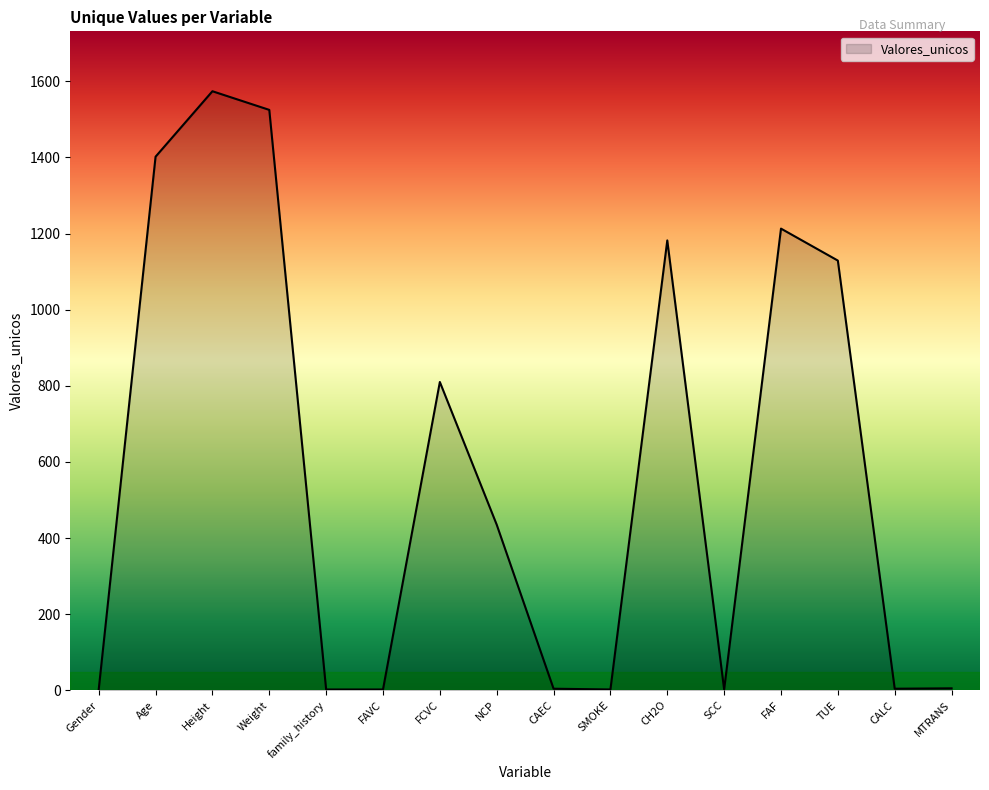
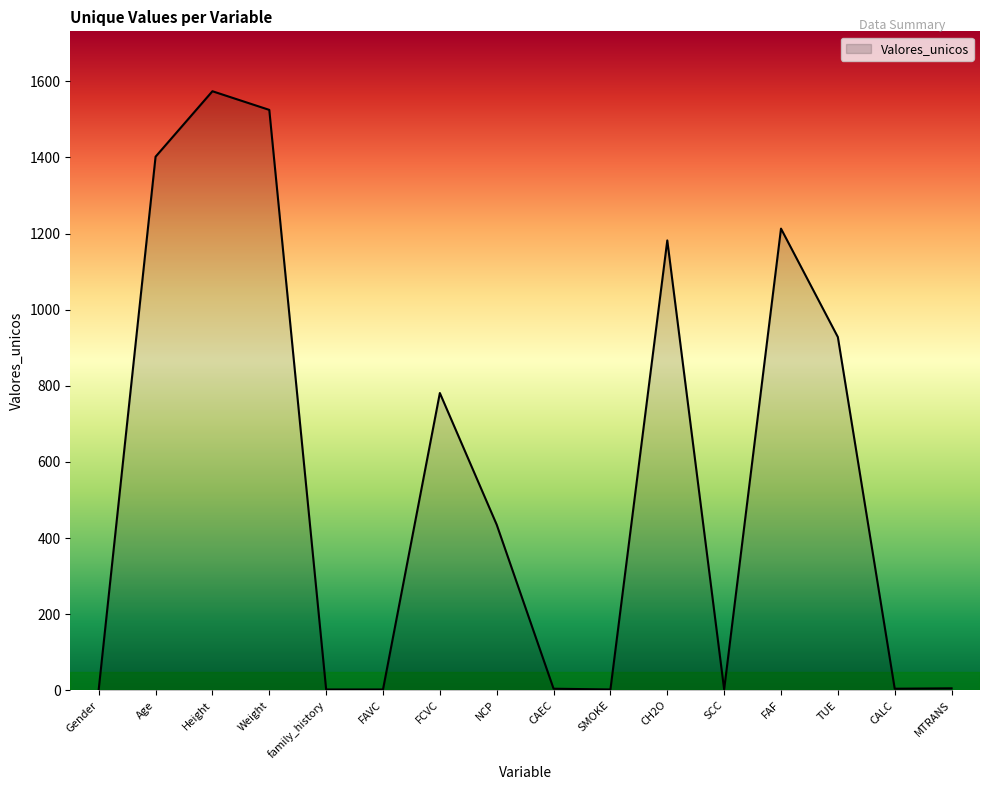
FCVC: 810 -> 780
TUE: 1130 -> 930
